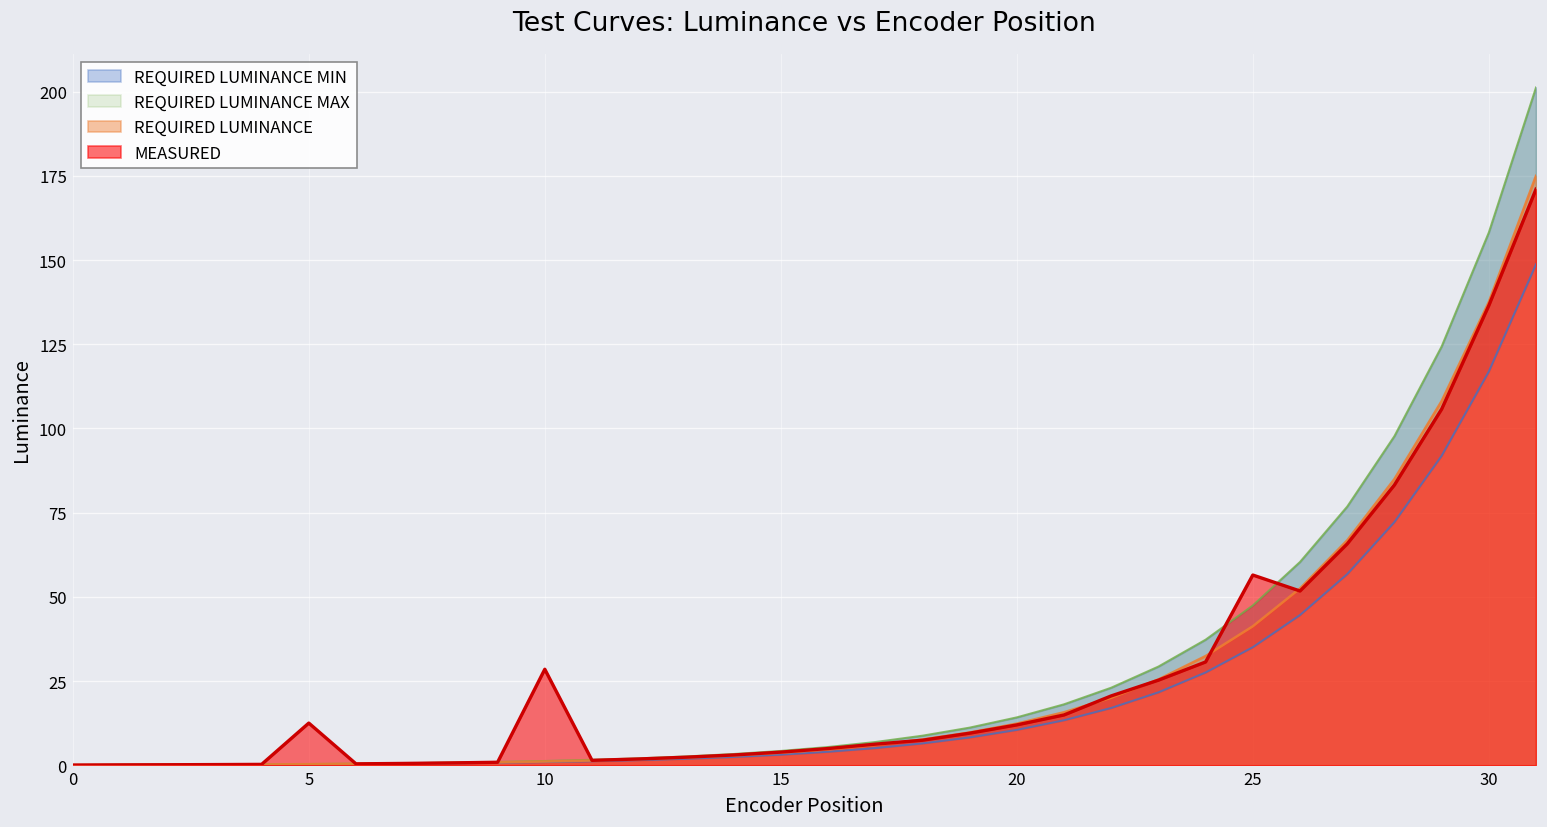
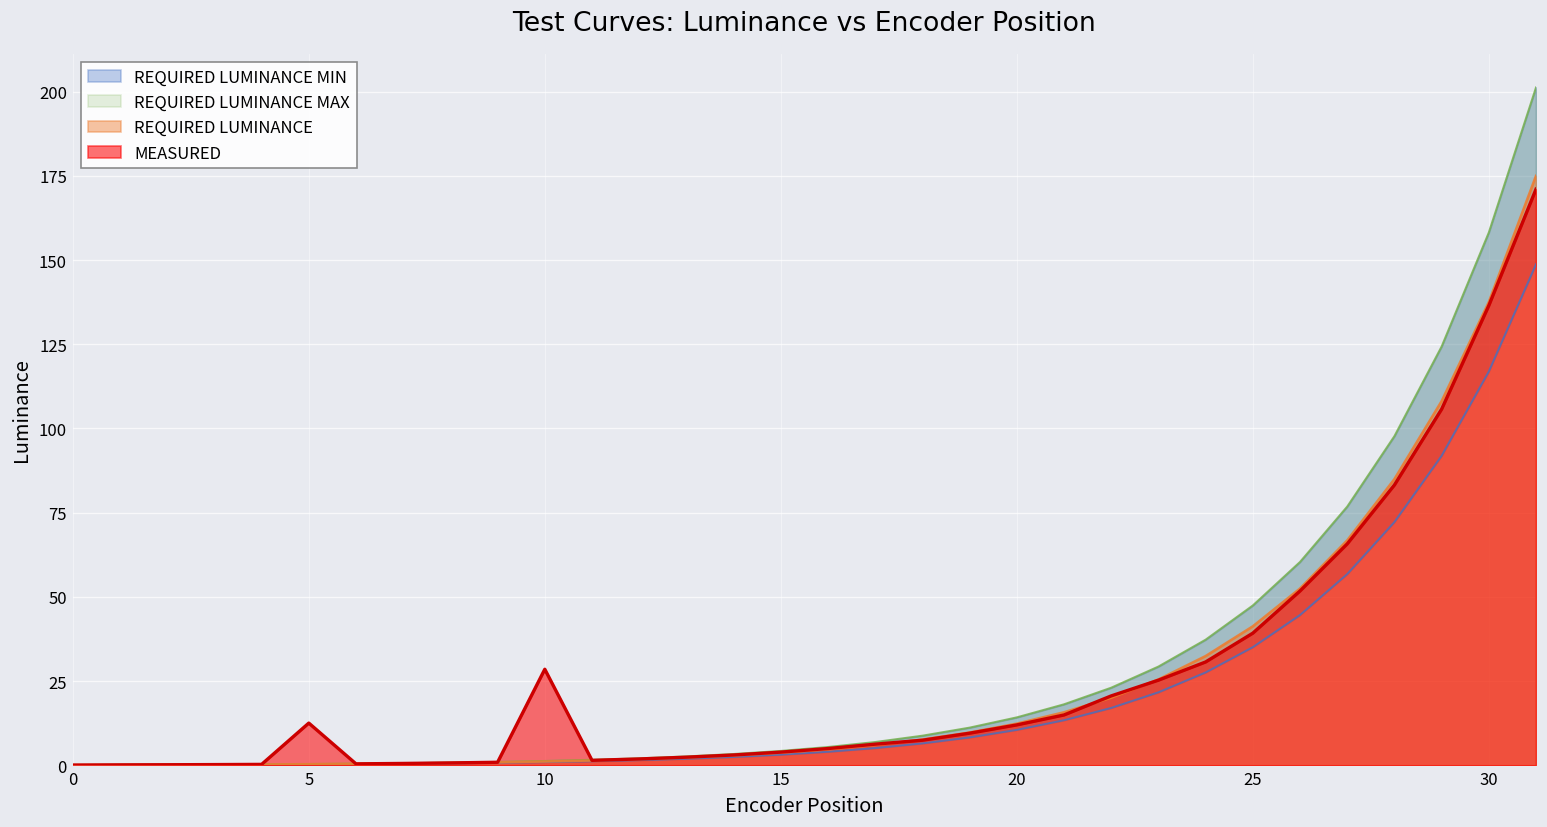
MEASURED, 25: 56 -> 39
